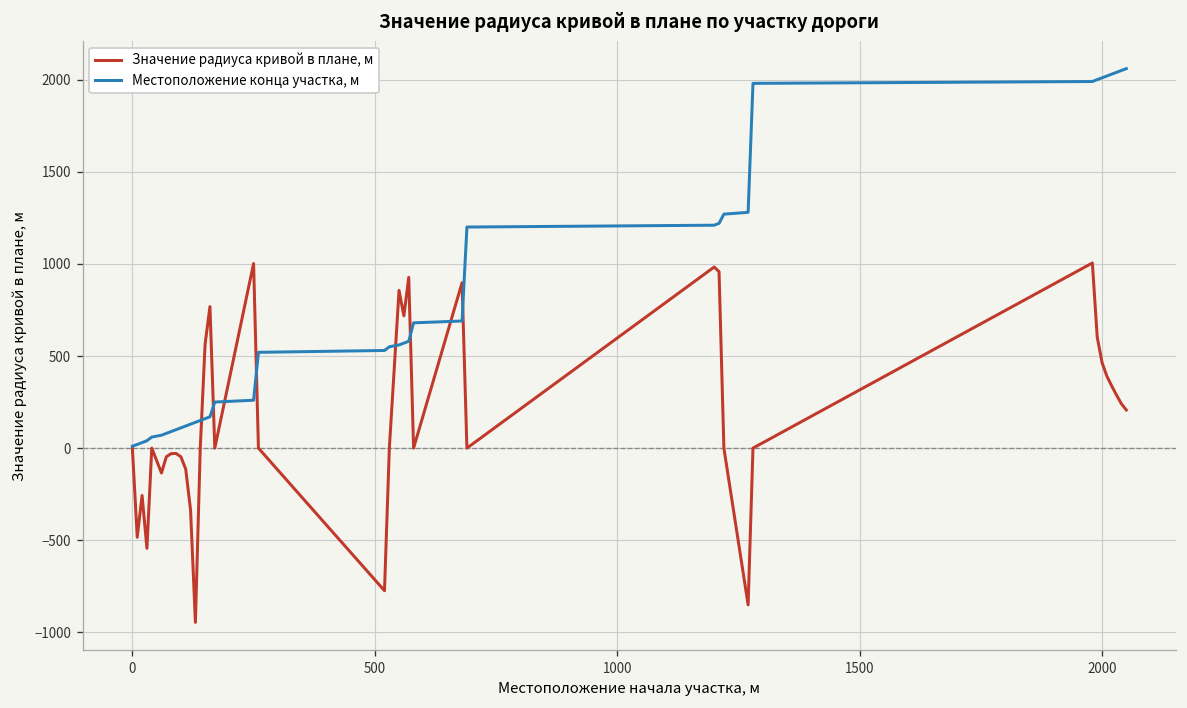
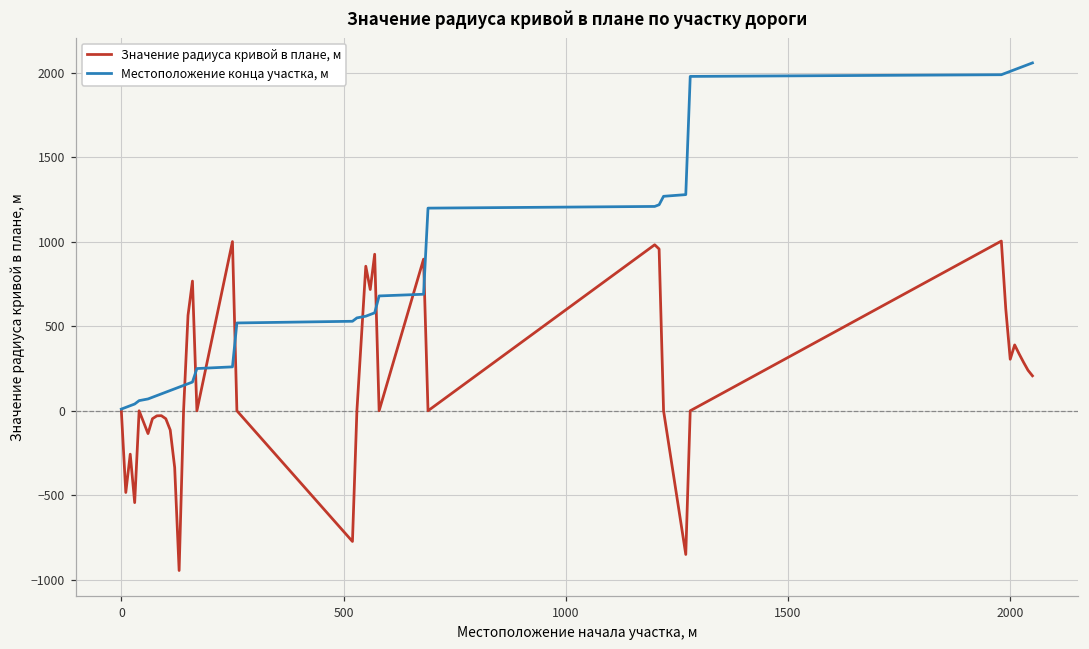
Значение радиуса кривой в плане, м, 2000: 460 -> 310
